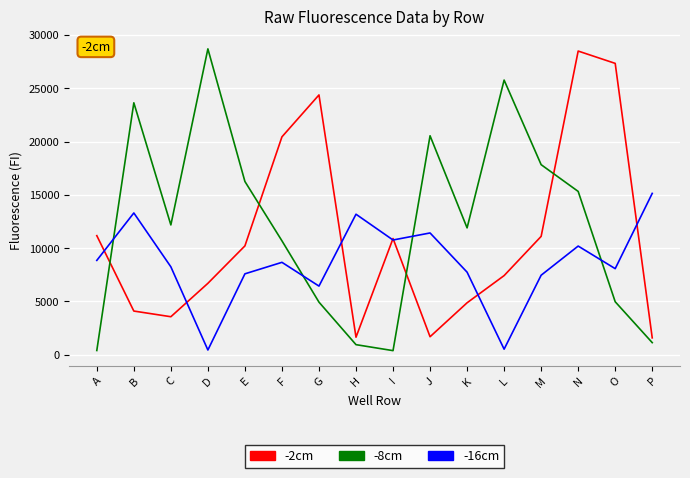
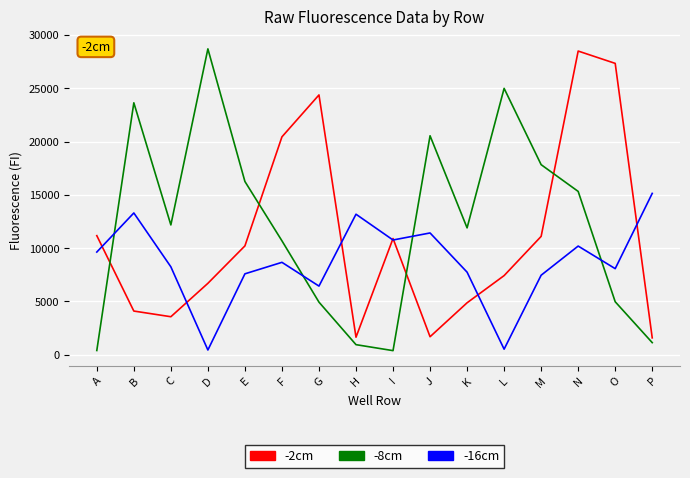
-16cm, A: 8900 -> 9600
-8cm, L: 25800 -> 25000
